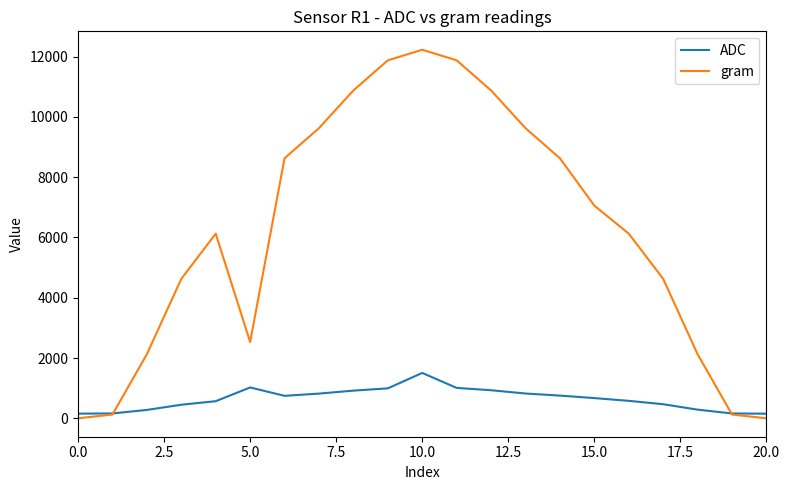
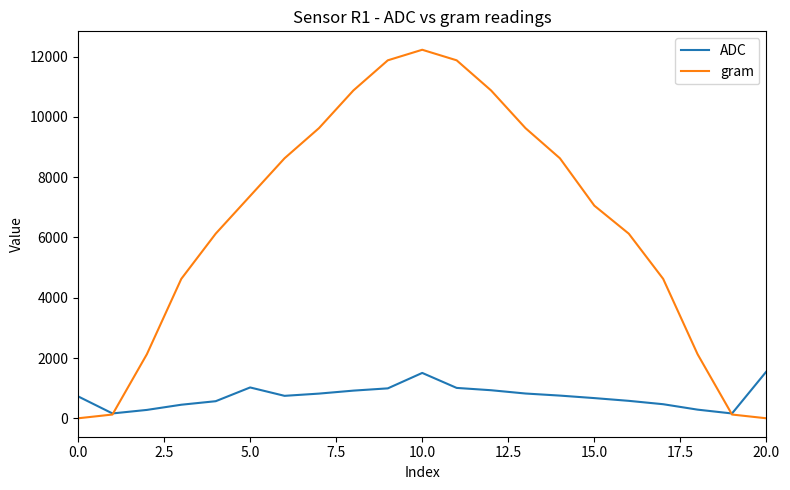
ADC, 0.0: 200 -> 700
gram, 5.0: 2500 -> 7400
ADC, 20.0: 200 -> 1600
